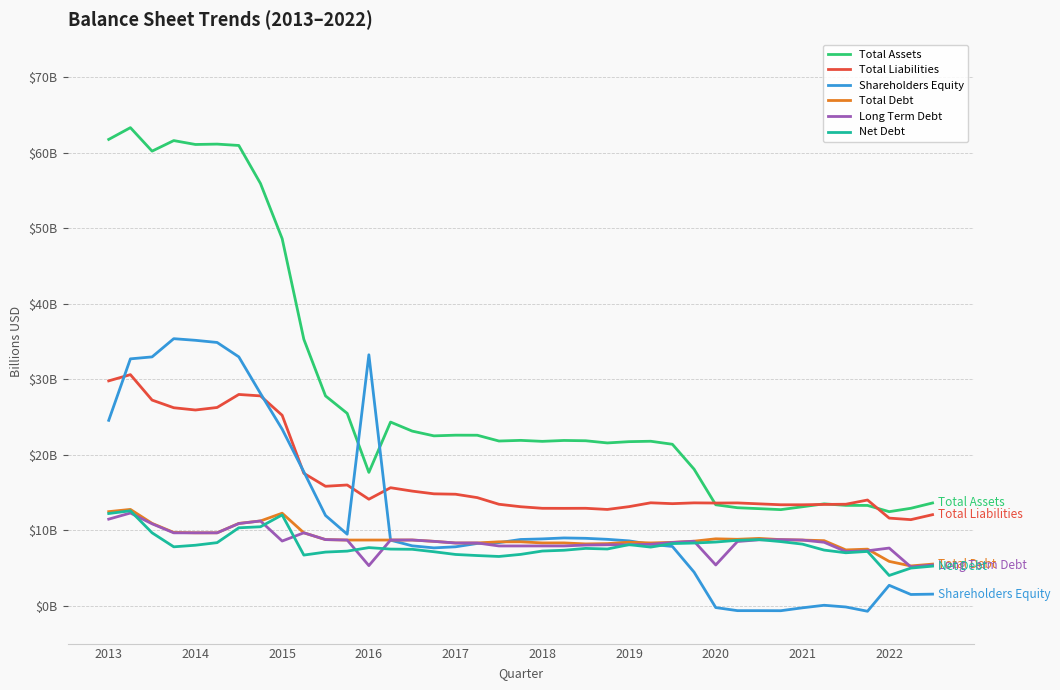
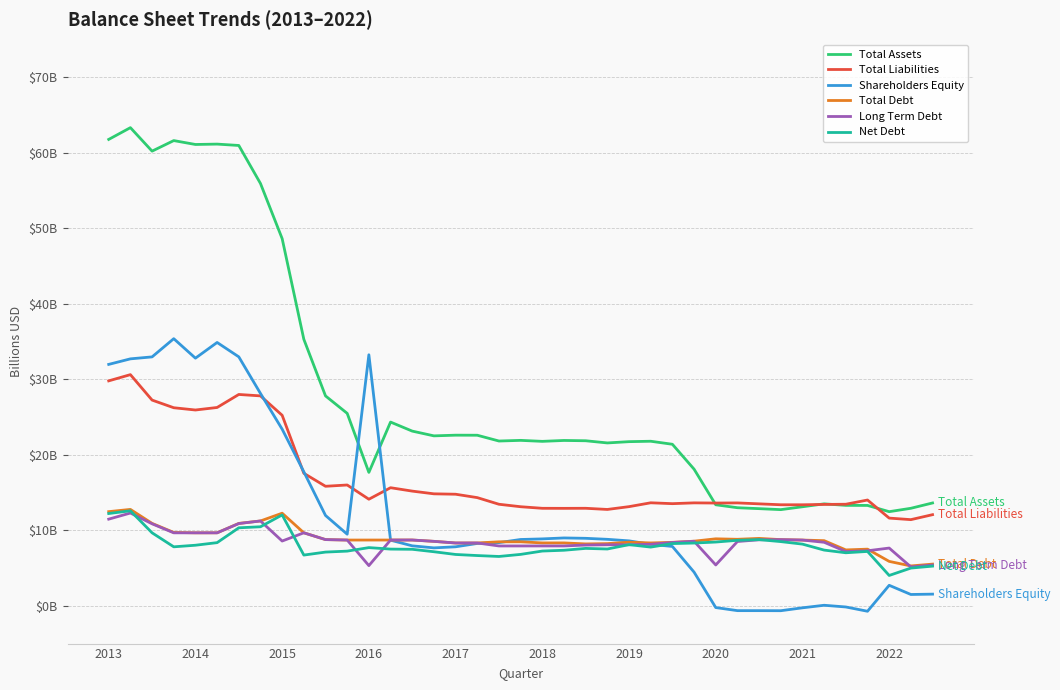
Shareholders Equity, 2013: $25000000000 -> $32000000000
Shareholders Equity, 2014: $35000000000 -> $33000000000
